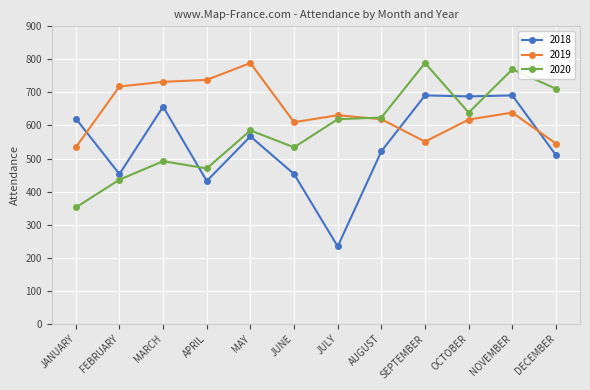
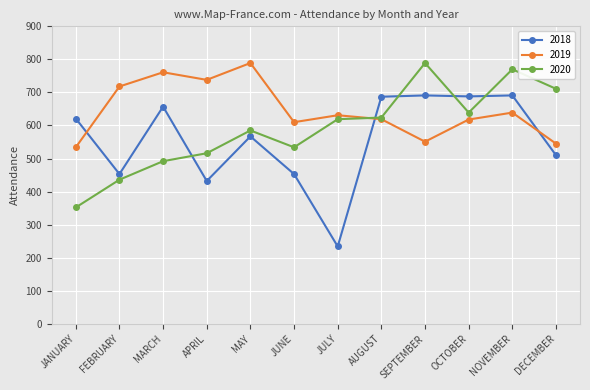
2019, MARCH: 730 -> 760
2020, APRIL: 470 -> 520
2018, AUGUST: 520 -> 690
